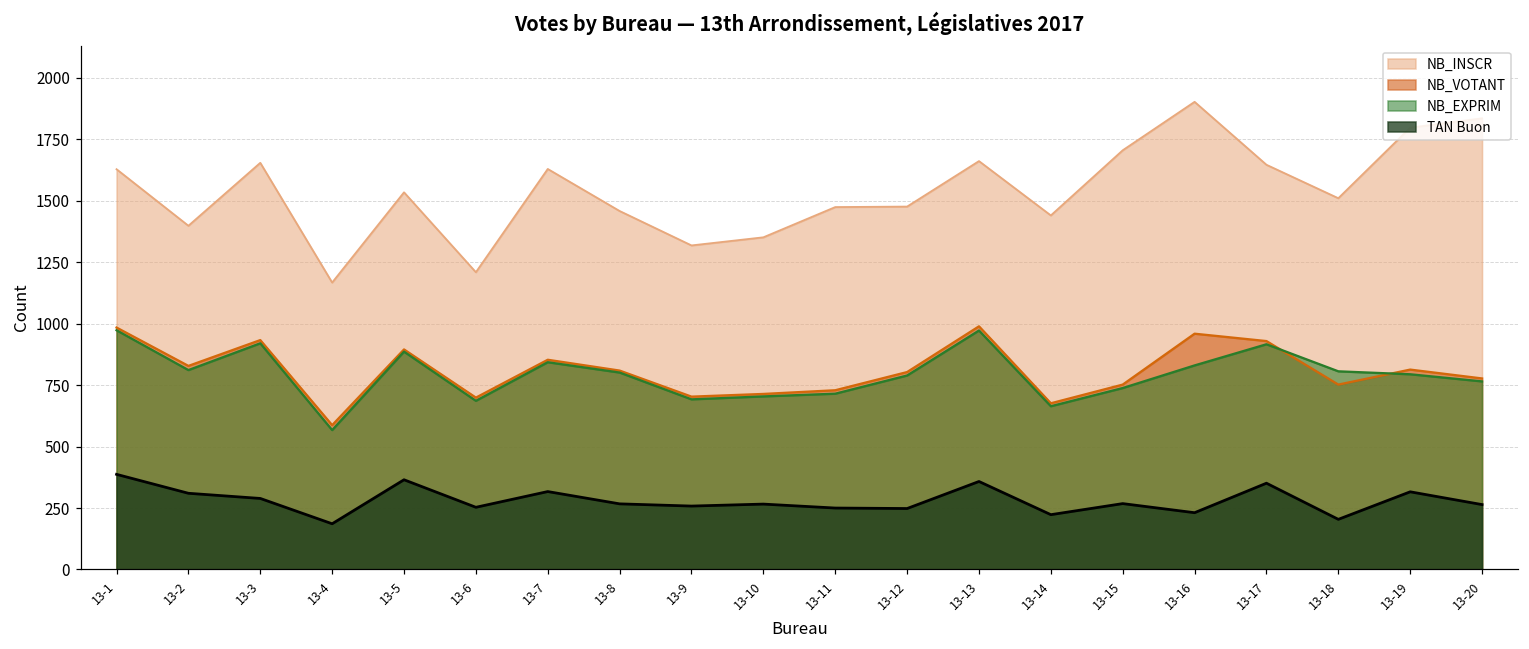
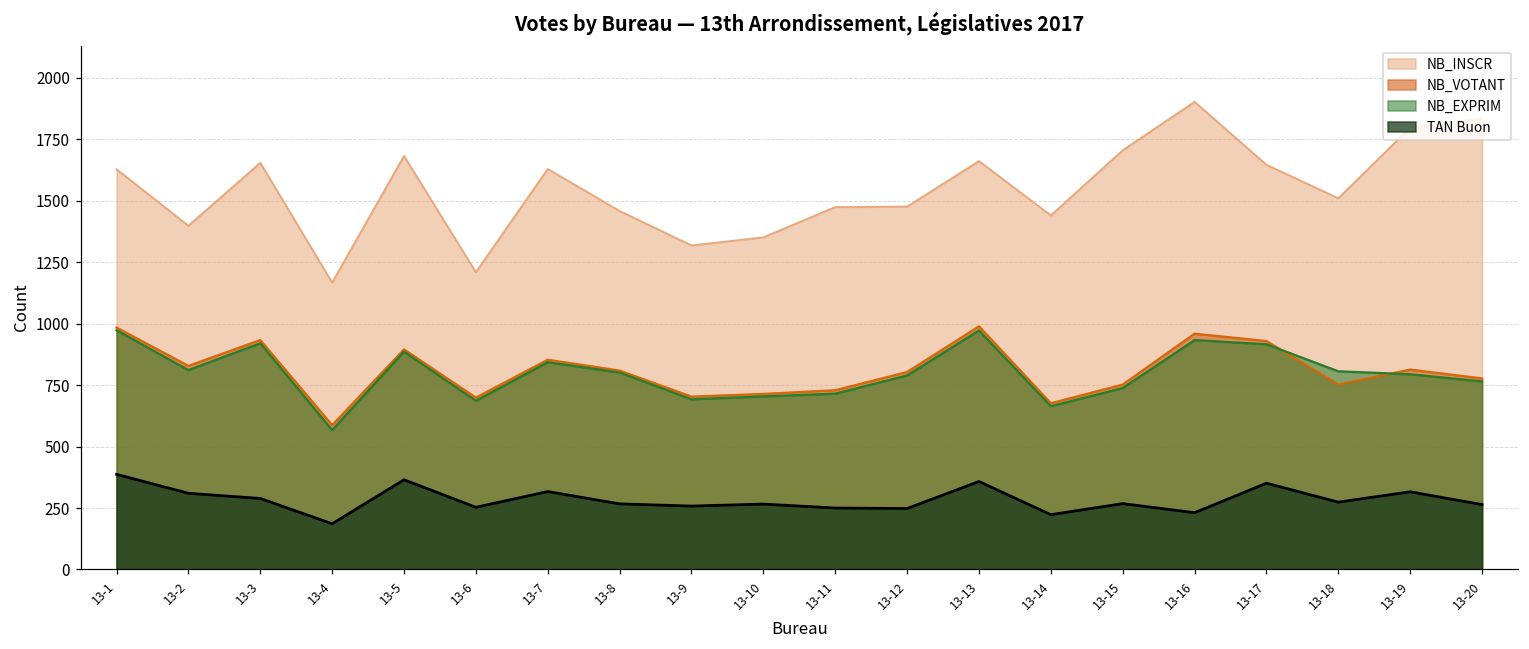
NB_INSCR, 13-5: 1530 -> 1680
NB_EXPRIM, 13-16: 830 -> 930
TAN Buon, 13-18: 200 -> 270
